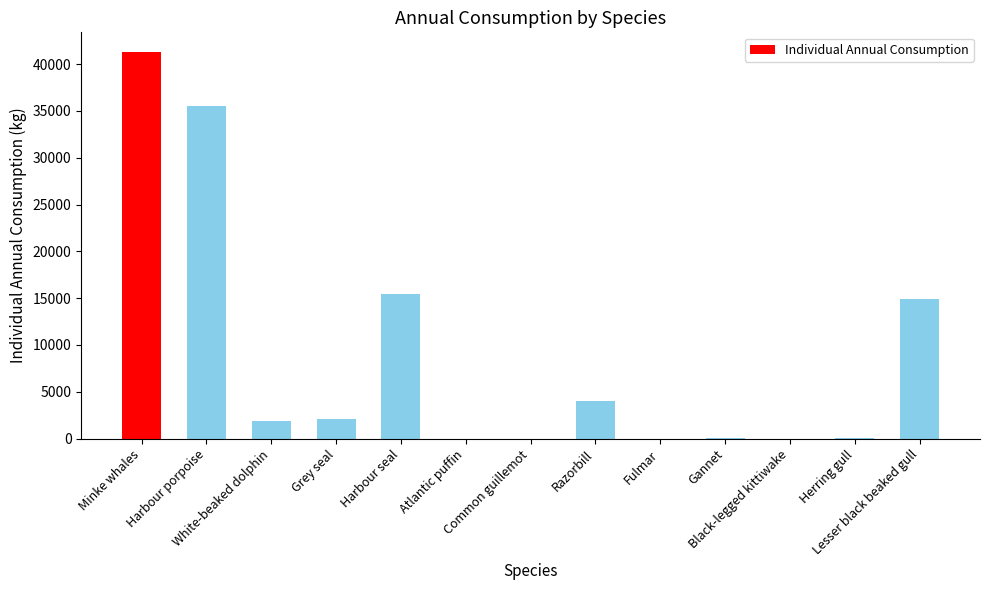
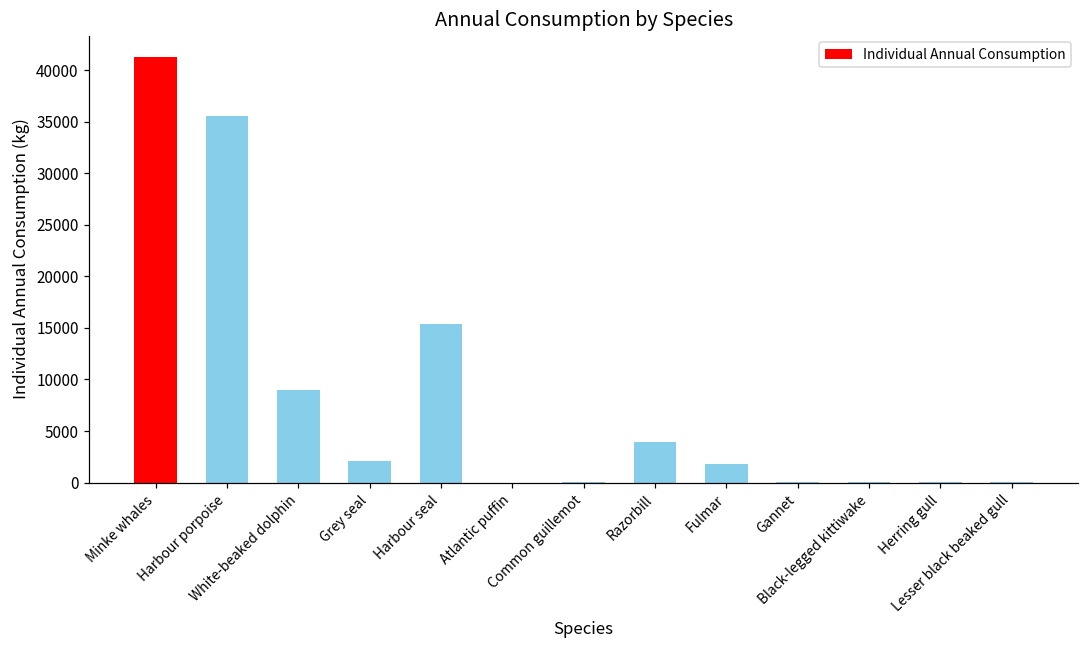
White-beaked dolphin: 2000 -> 9000
Fulmar: 0 -> 2000
Lesser black beaked gull: 15000 -> 0
